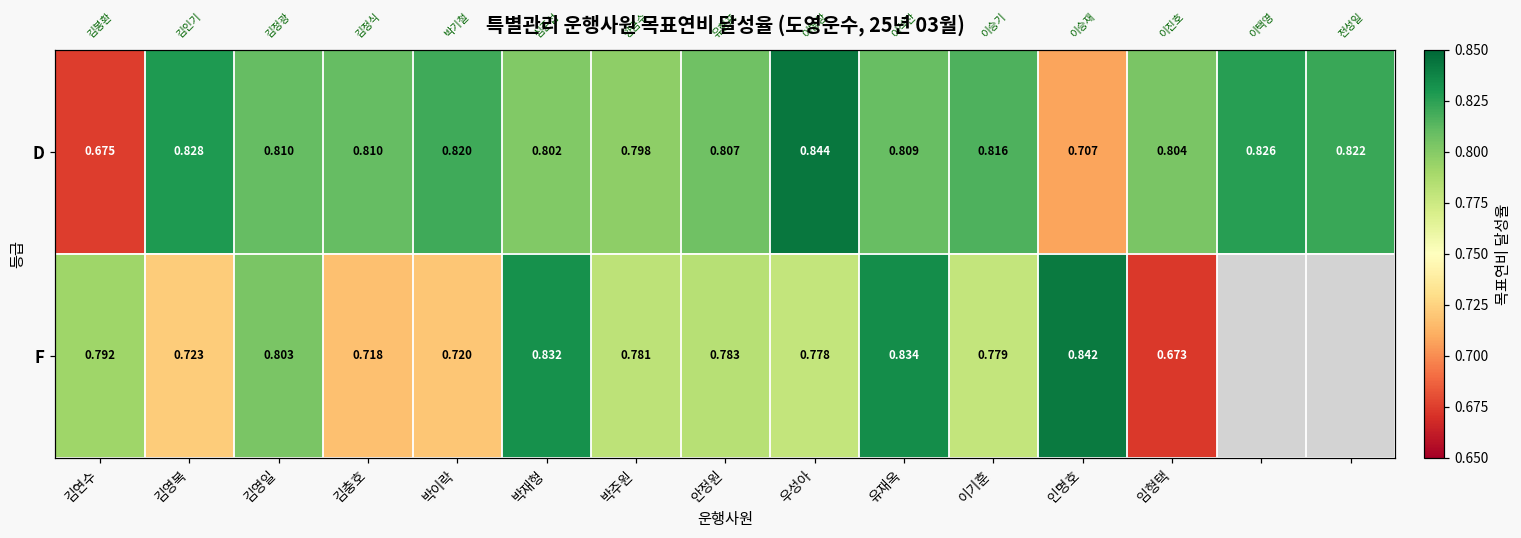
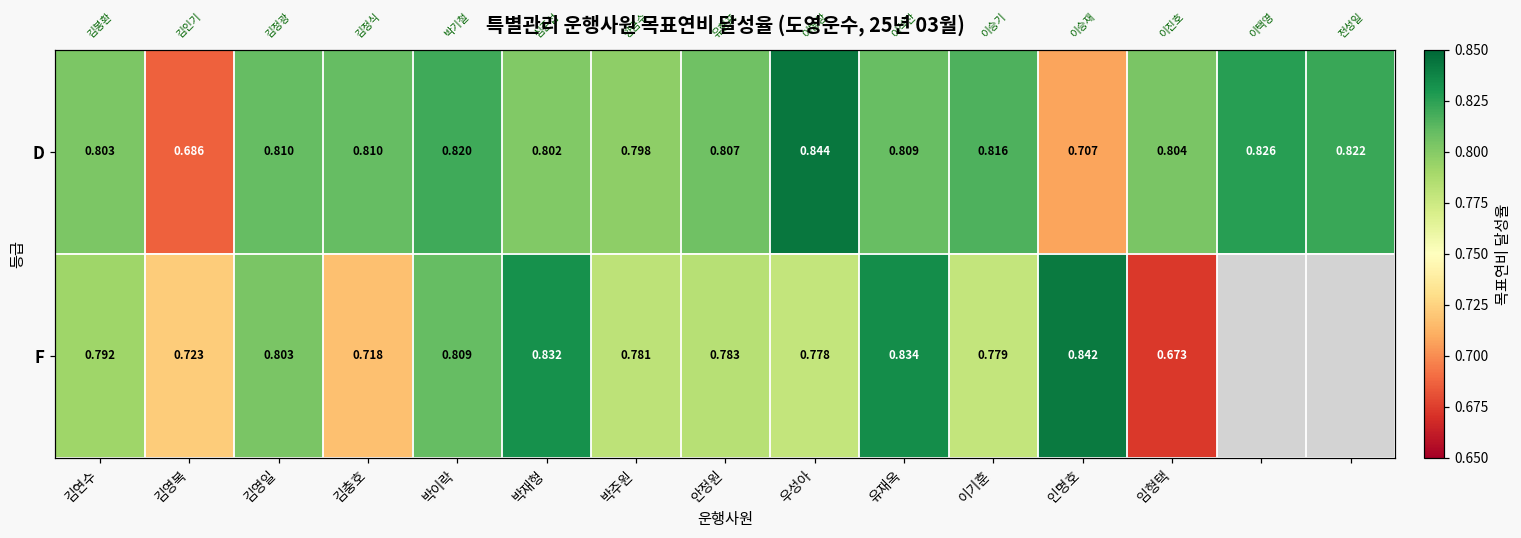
D, 김연수: 0.675 -> 0.803
D, 김영복: 0.828 -> 0.686
F, 박이락: 0.720 -> 0.809
